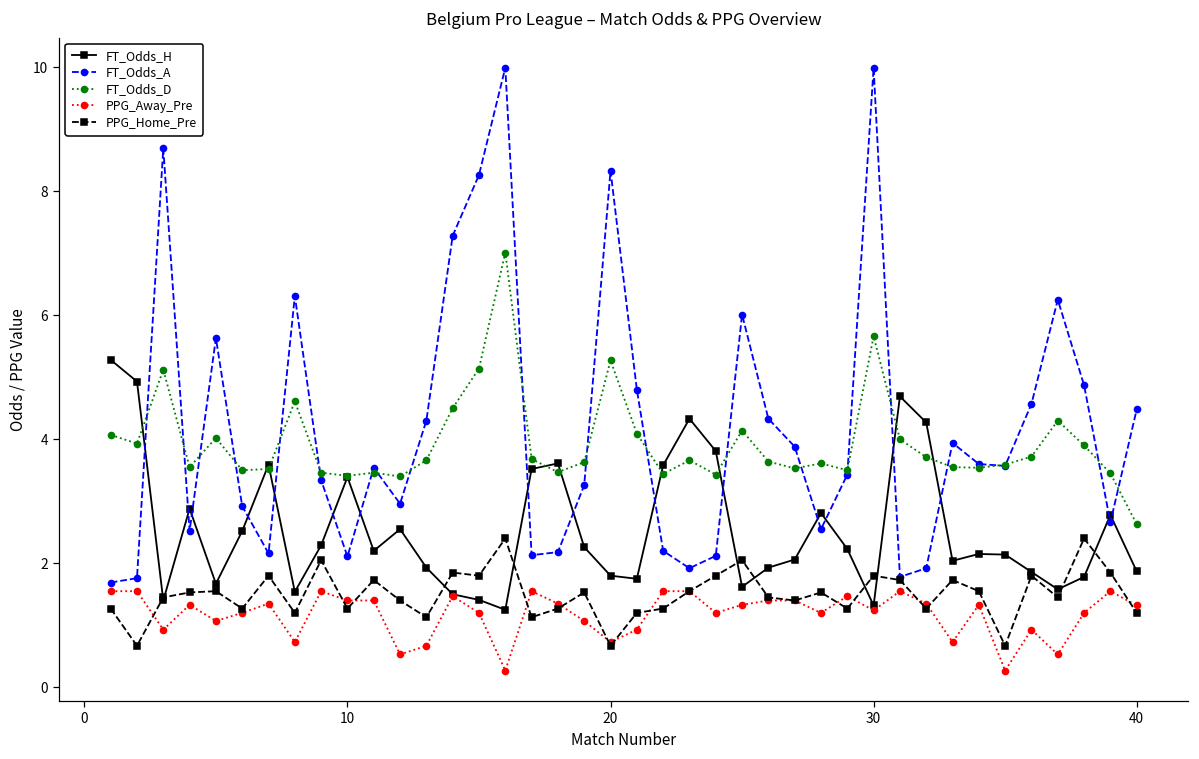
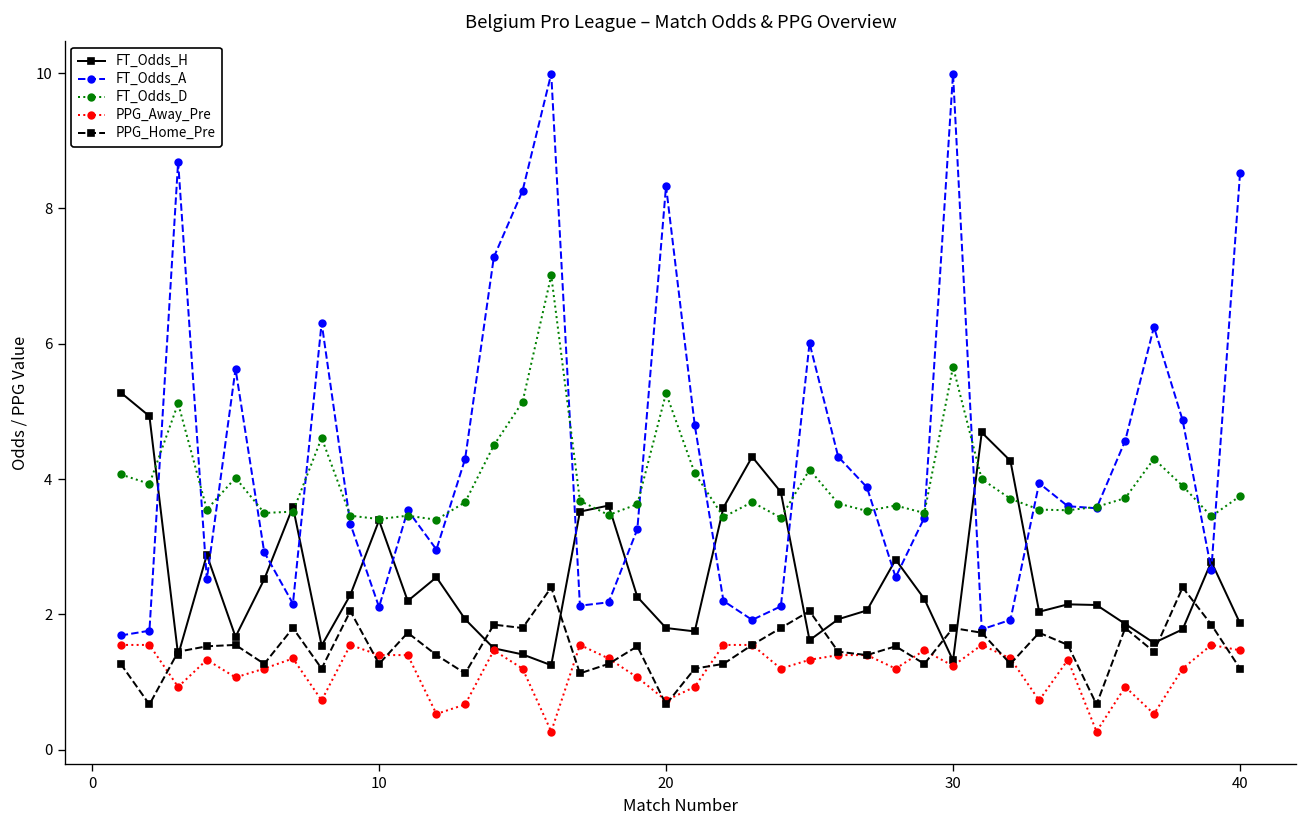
FT_Odds_A, 40: 4.5 -> 8.5
FT_Odds_D, 40: 2.6 -> 3.8
PPG_Away_Pre, 40: 1.3 -> 1.5
